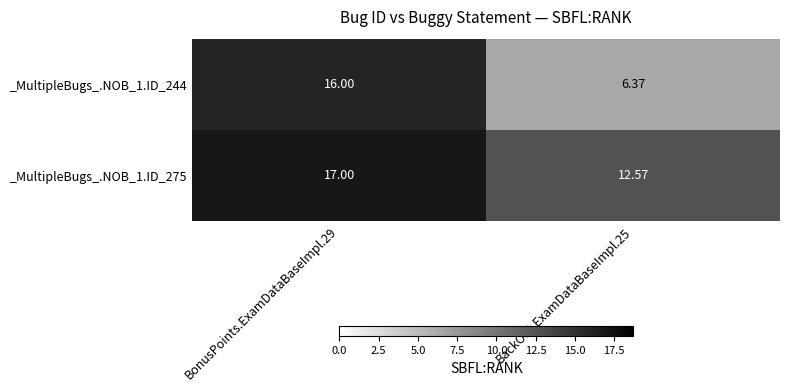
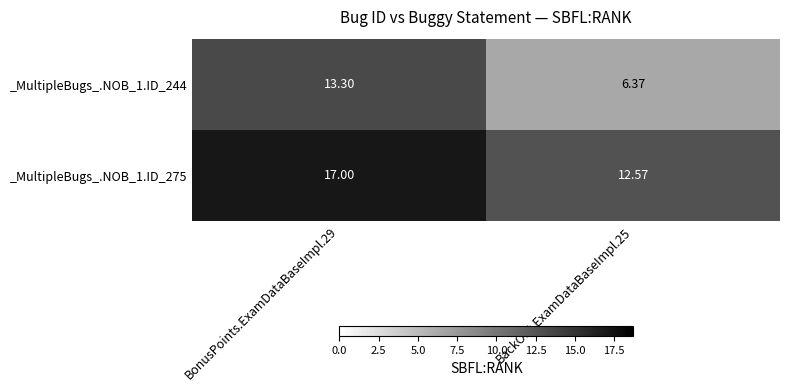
_MultipleBugs_.NOB_1.ID_244, BonusPoints.ExamDataBaseImpl.29: 16.00 -> 13.30
